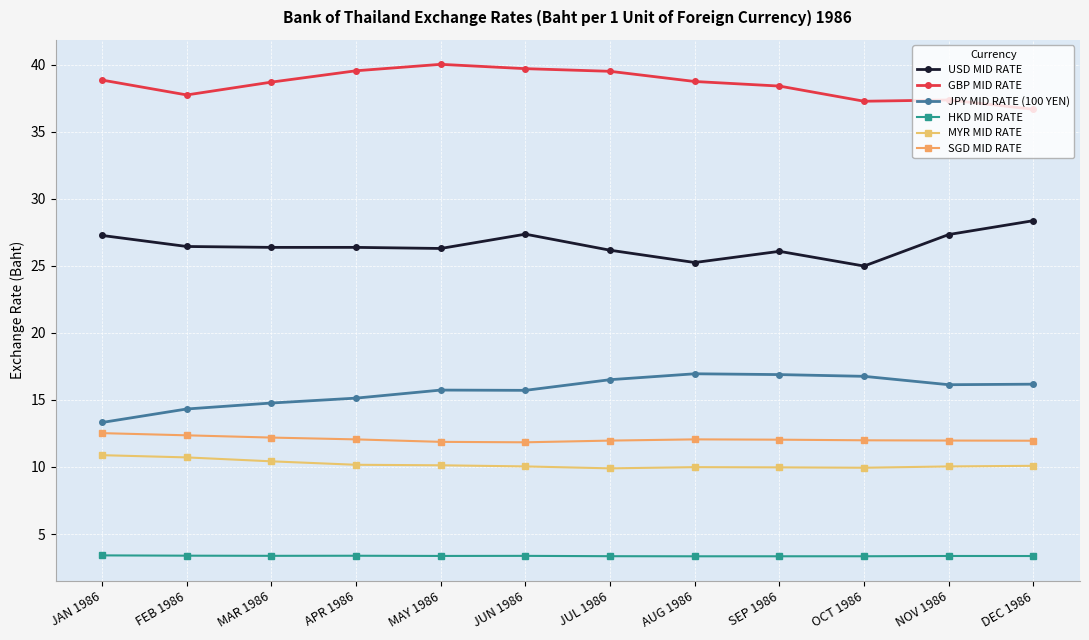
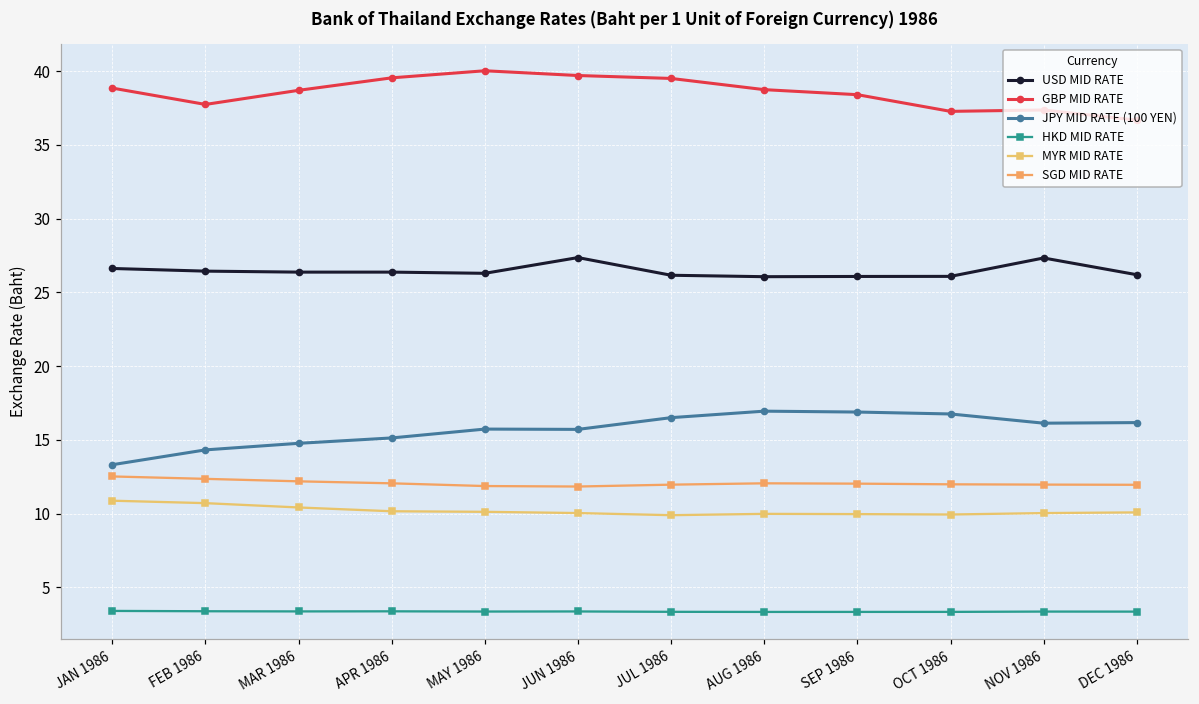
USD MID RATE, JAN 1986: 27.3 -> 26.6
USD MID RATE, AUG 1986: 25.2 -> 26.1
USD MID RATE, OCT 1986: 25.0 -> 26.1
USD MID RATE, DEC 1986: 28.4 -> 26.2
